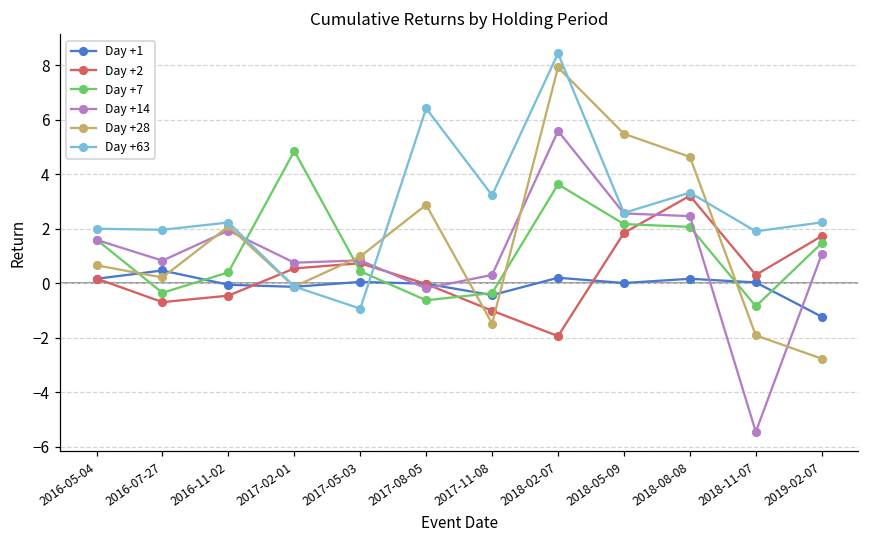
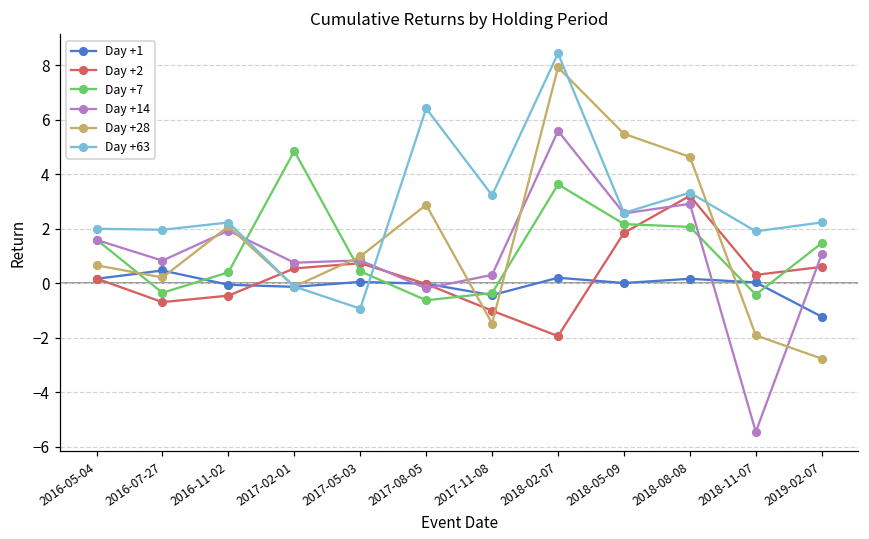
Day +14, 2018-08-08: 2.5 -> 2.9
Day +7, 2018-11-07: -0.8 -> -0.4
Day +2, 2019-02-07: 1.7 -> 0.6
